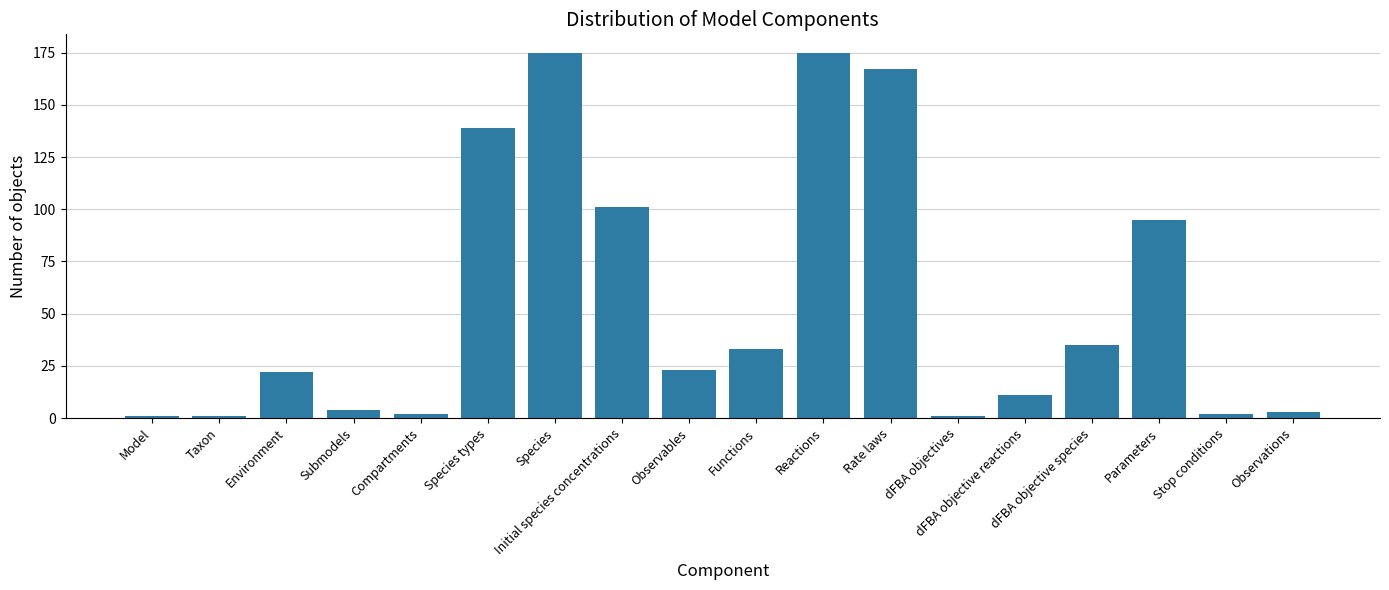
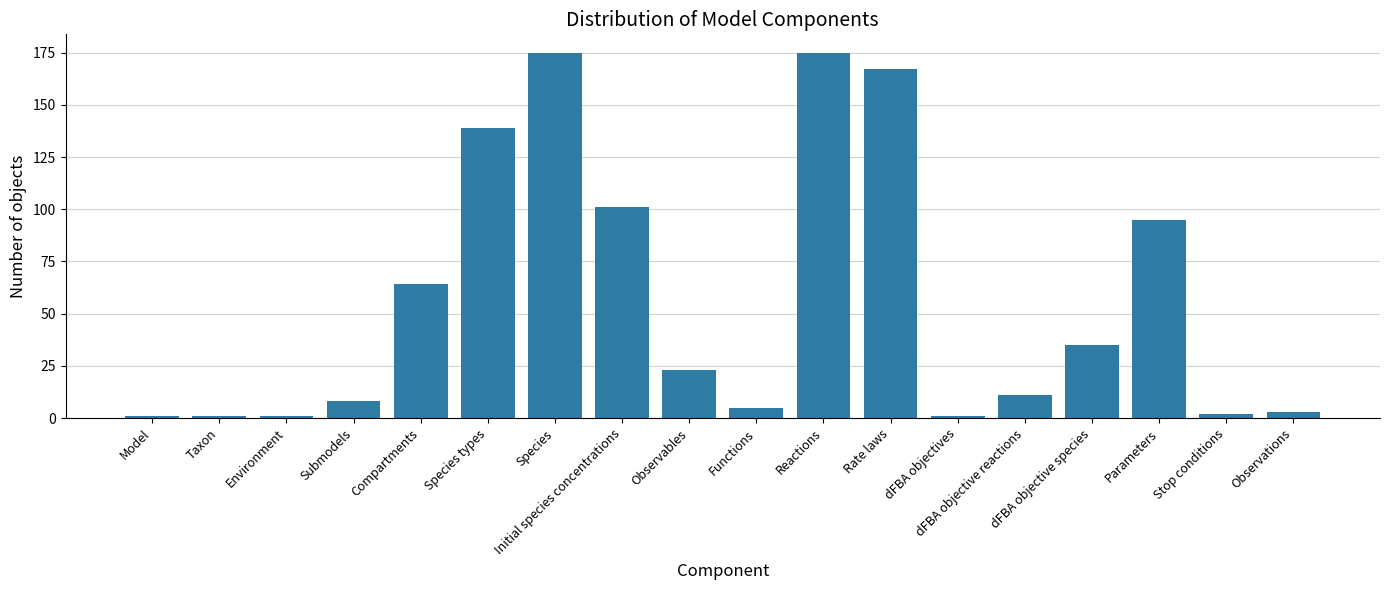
Environment: 22 -> 1
Submodels: 4 -> 8
Compartments: 2 -> 64
Functions: 33 -> 5
